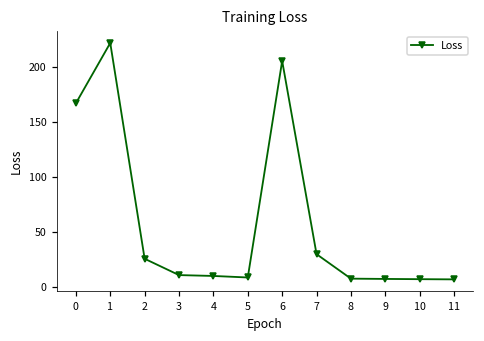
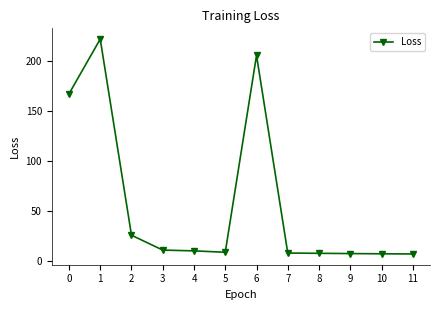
7: 30 -> 8
